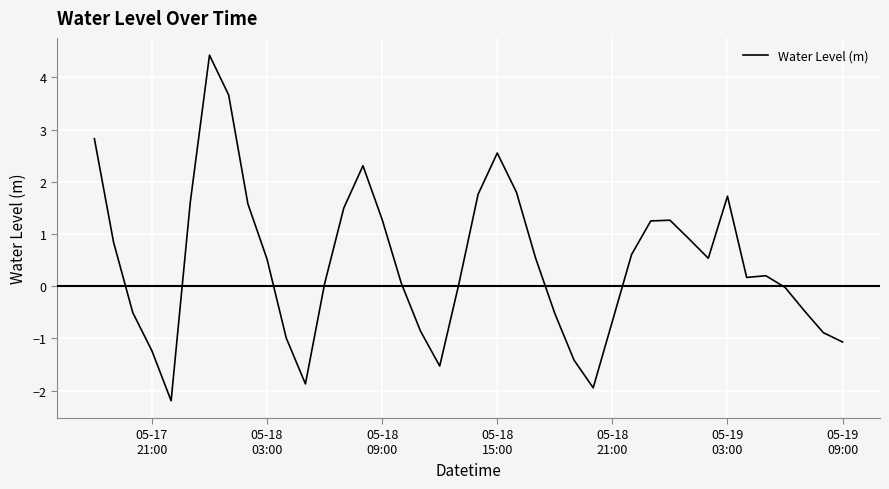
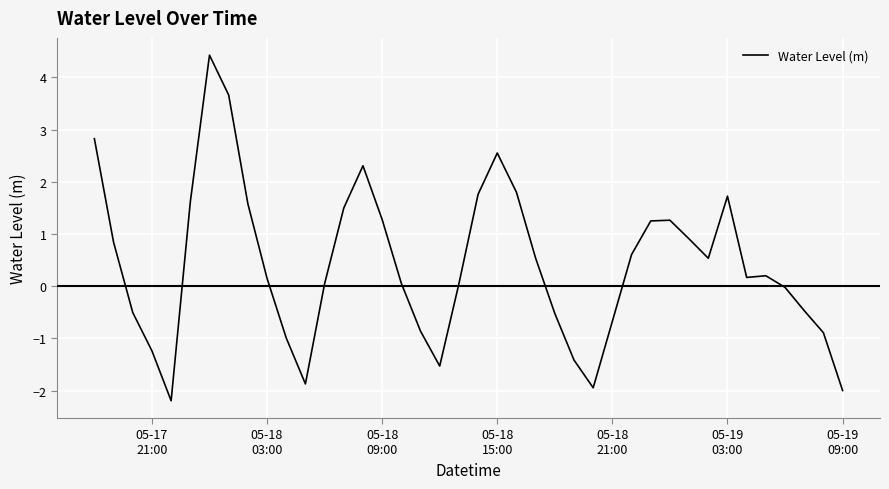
05-18 03:00: 0.5 -> 0.2
05-19 09:00: -1.1 -> -2.0
